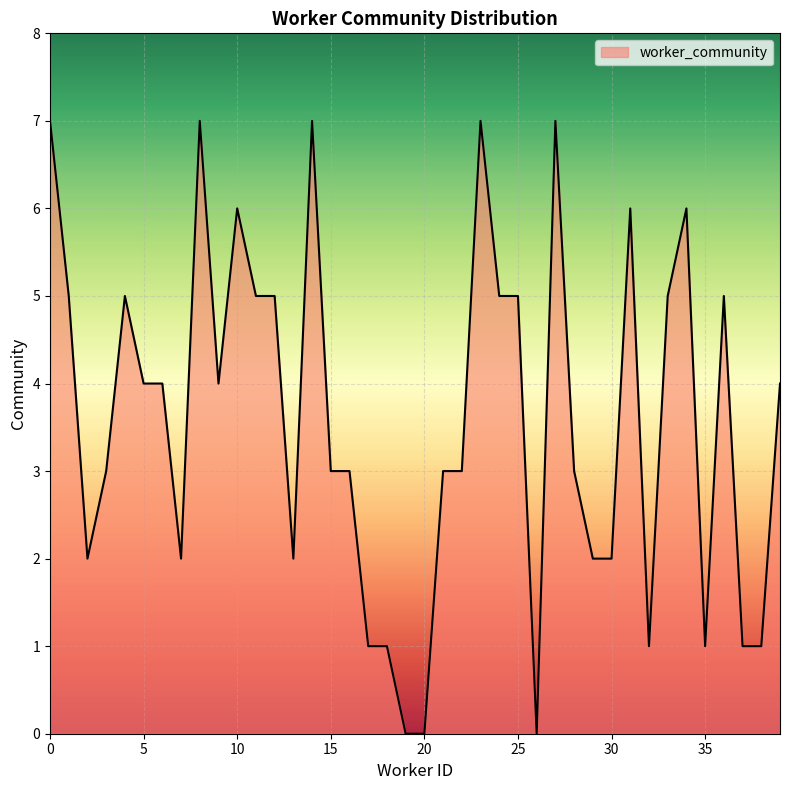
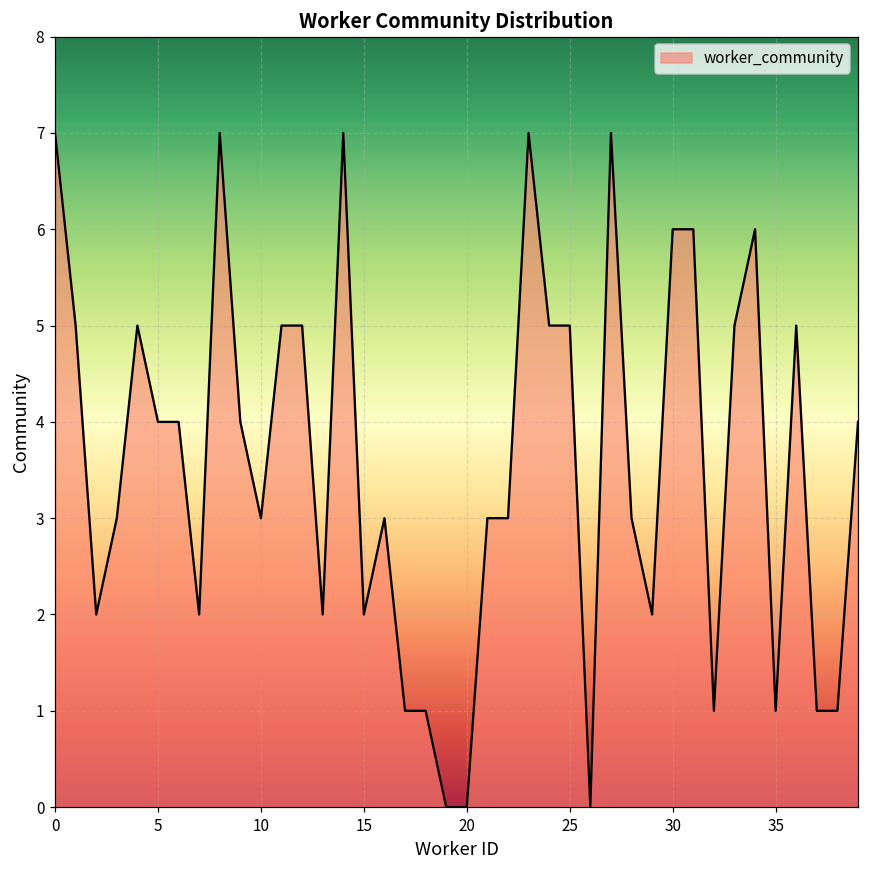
10: 6 -> 3
15: 3 -> 2
30: 2 -> 6
